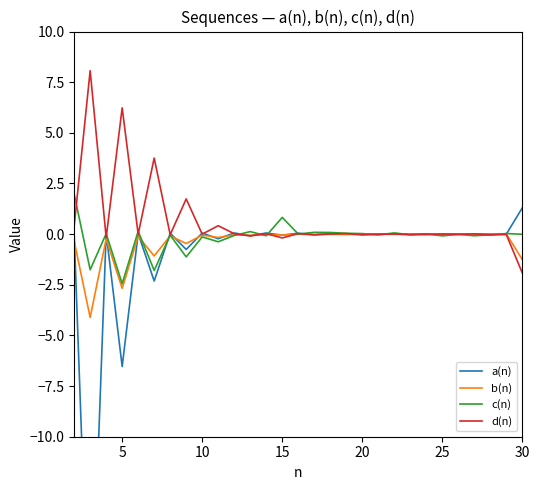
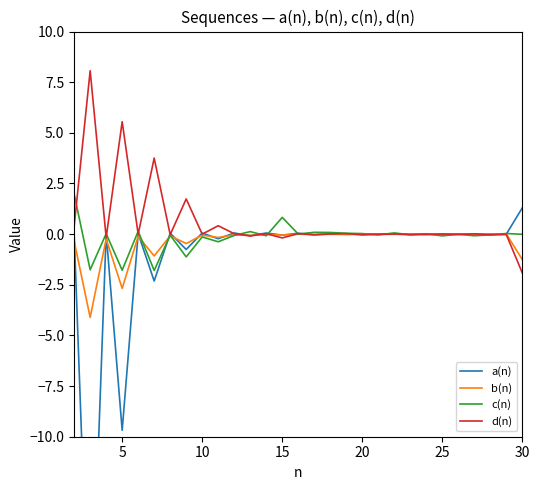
a(n), 5: -6.5 -> -9.7
c(n), 5: -2.4 -> -1.8
d(n), 5: 6.2 -> 5.5
